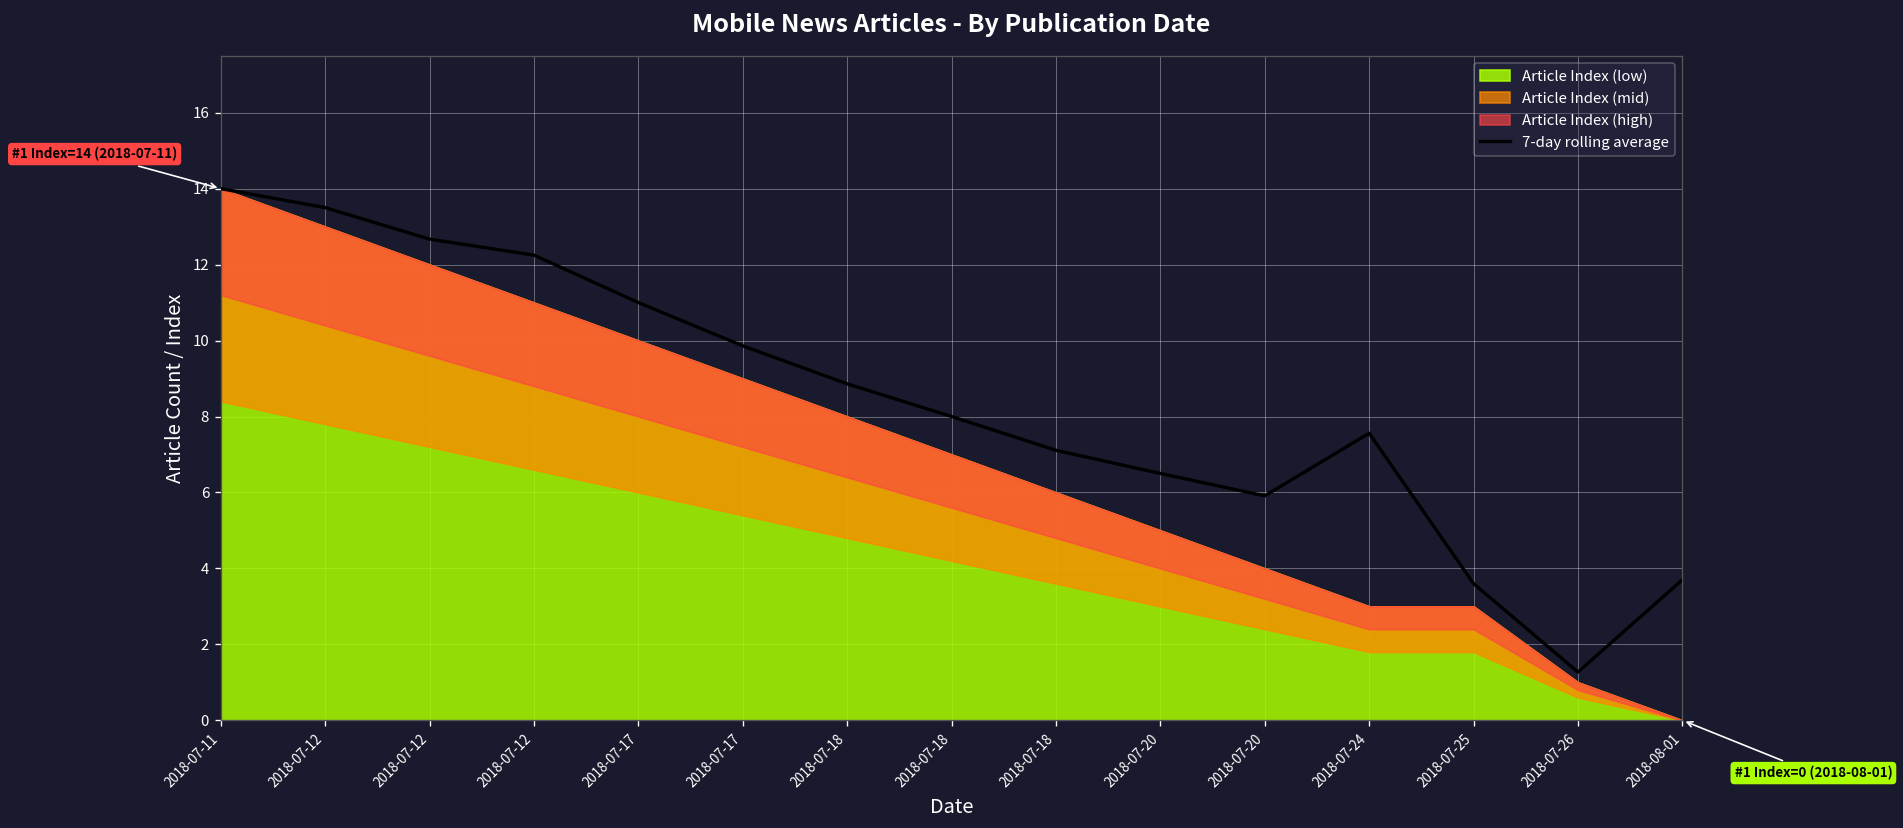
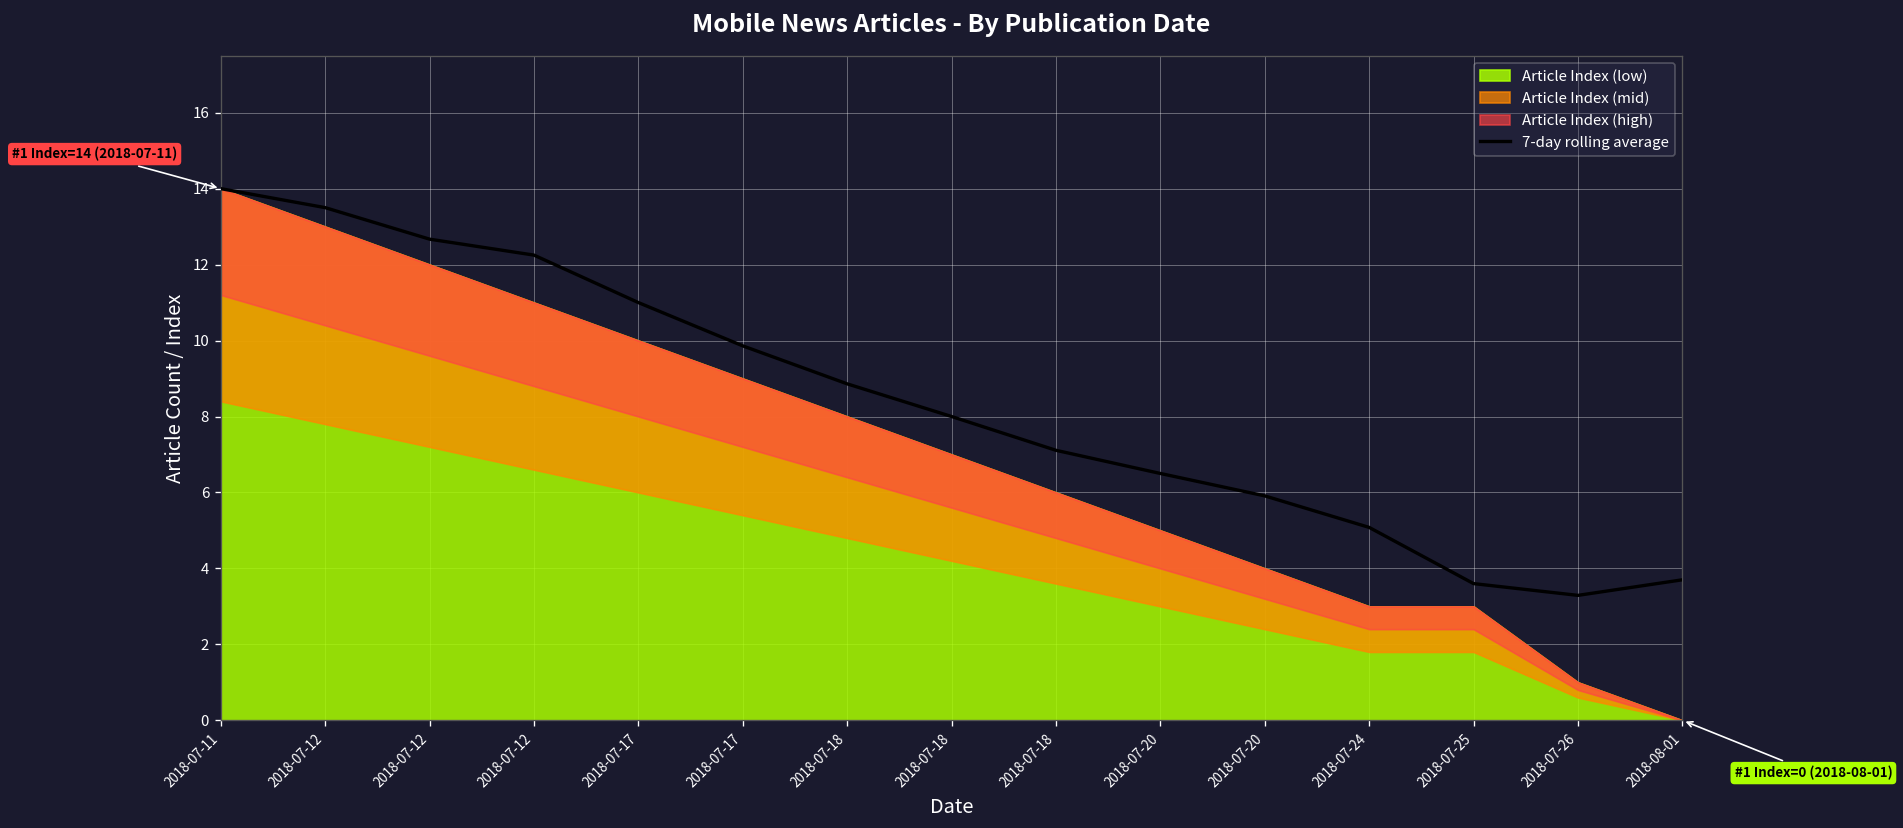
7-day rolling average, 2018-07-24: 7.6 -> 5.1
7-day rolling average, 2018-07-26: 1.3 -> 3.3
